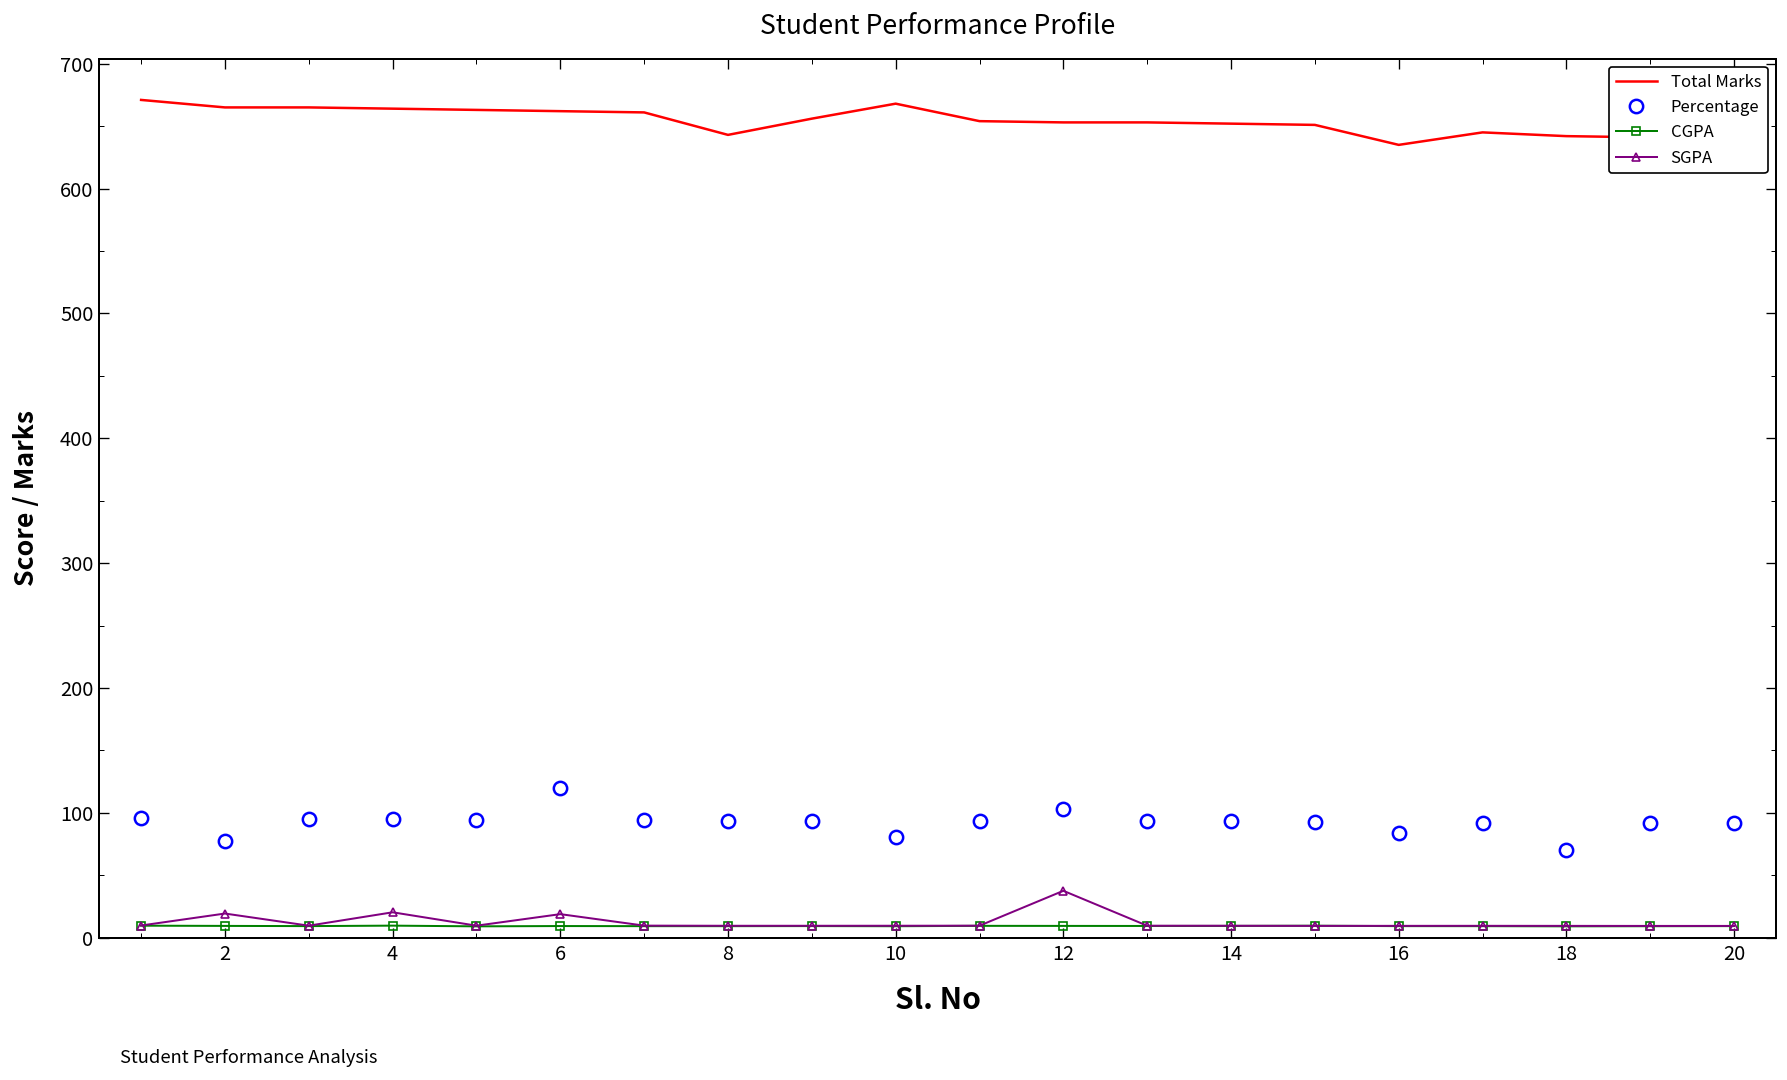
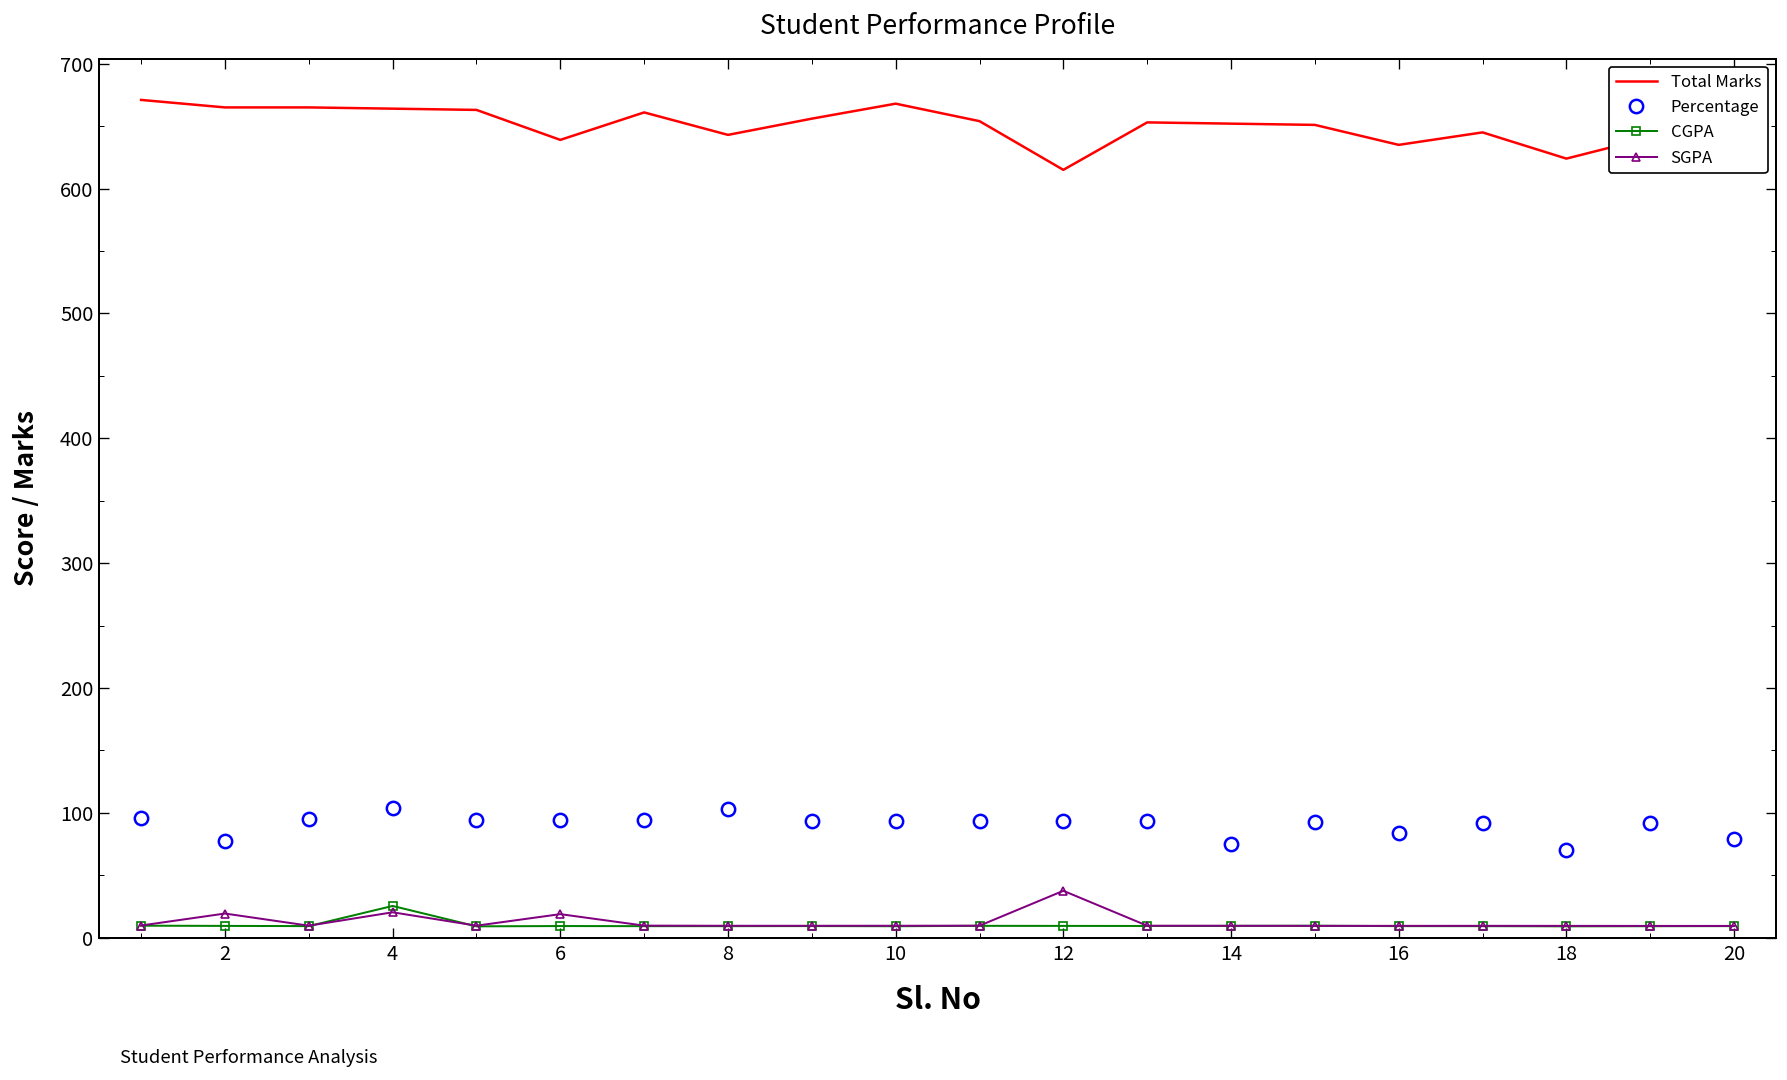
Percentage, 4: 95 -> 104
CGPA, 4: 10 -> 25
Total Marks, 6: 662 -> 639
Percentage, 6: 120 -> 95
Percentage, 8: 94 -> 103
Percentage, 10: 81 -> 94
Total Marks, 12: 653 -> 615
Percentage, 12: 103 -> 93
Percentage, 14: 93 -> 75
Total Marks, 18: 642 -> 624
Percentage, 20: 92 -> 79
